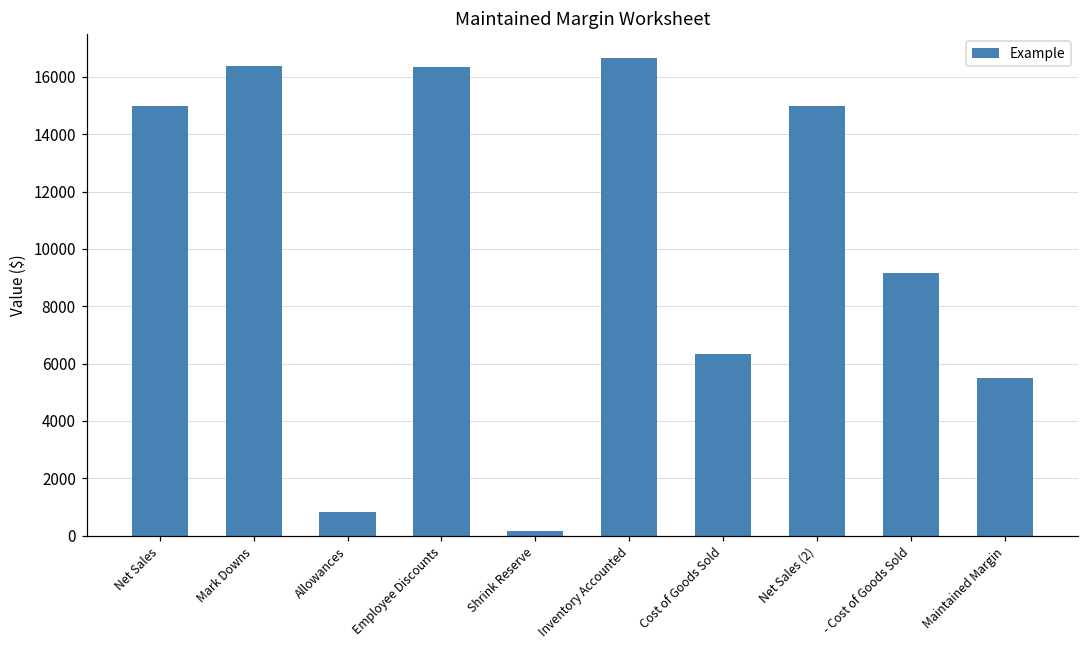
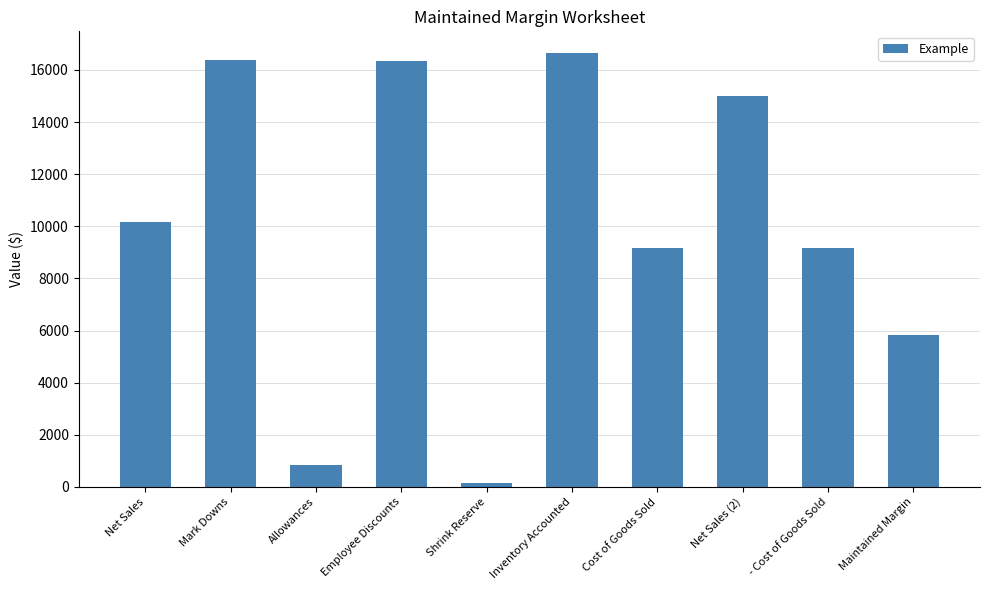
Net Sales: 15000 -> 10200
Cost of Goods Sold: 6300 -> 9200
Maintained Margin: 5500 -> 5800
